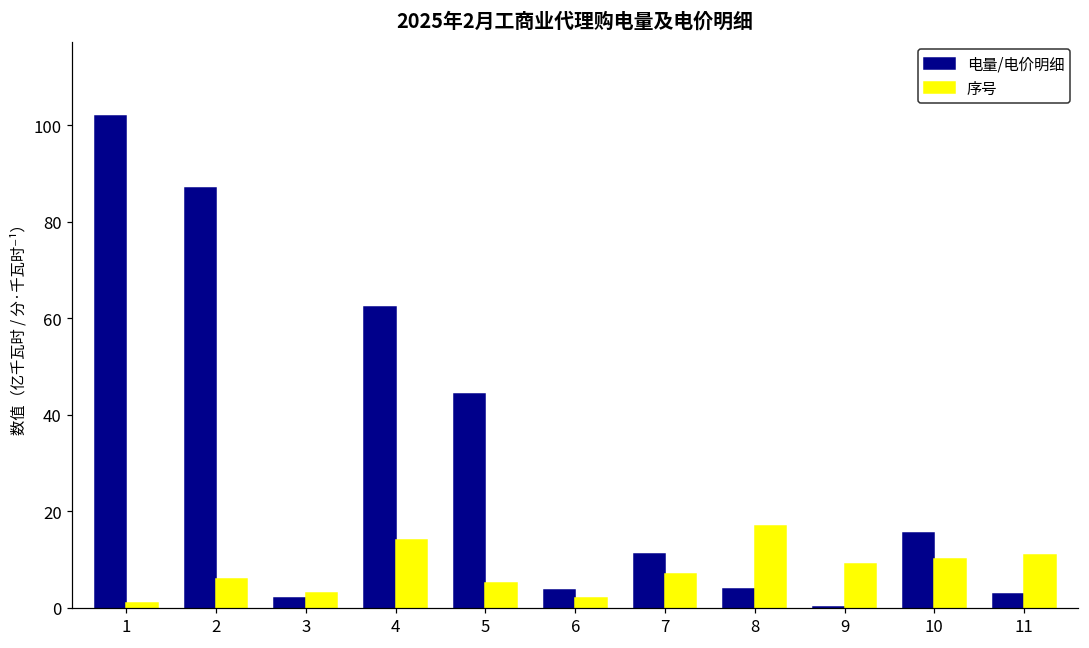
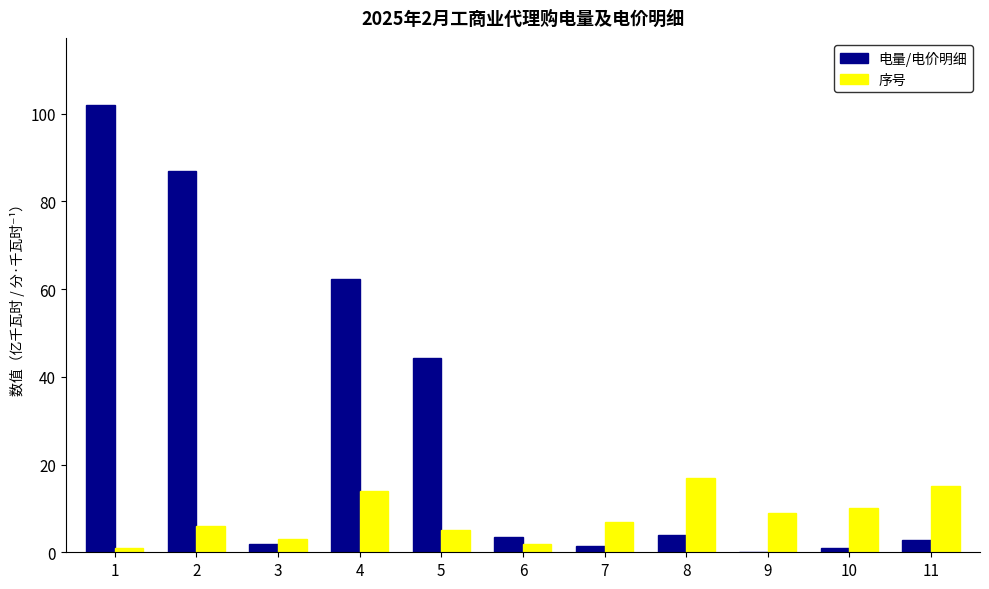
电量/电价明细, 7: 11 -> 2
电量/电价明细, 10: 16 -> 1
序号, 11: 11 -> 15
